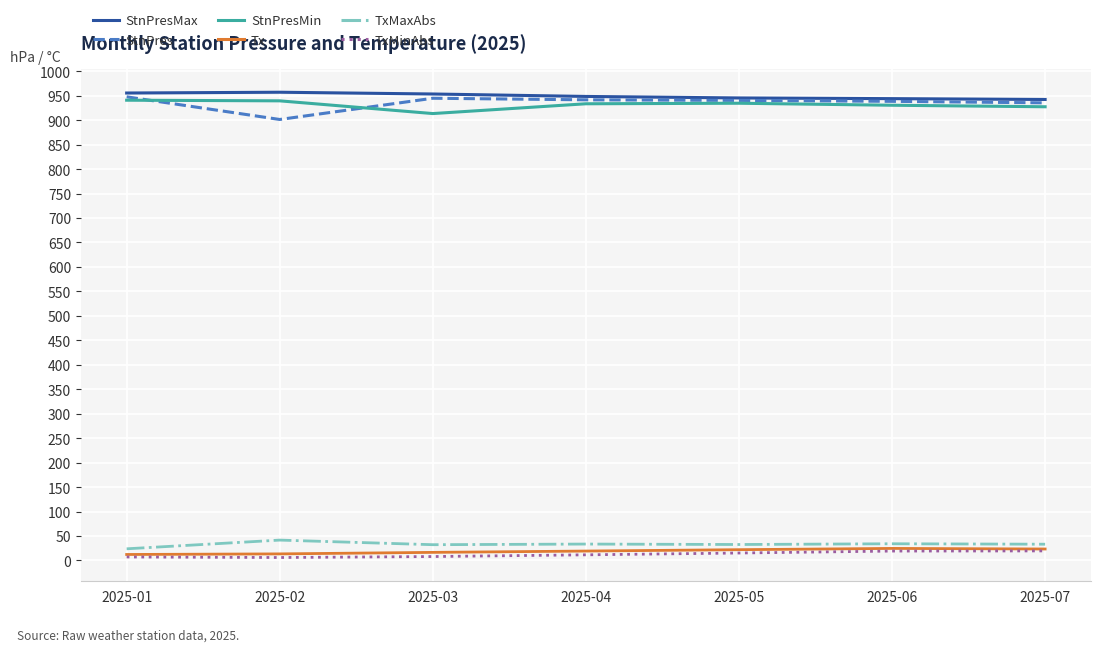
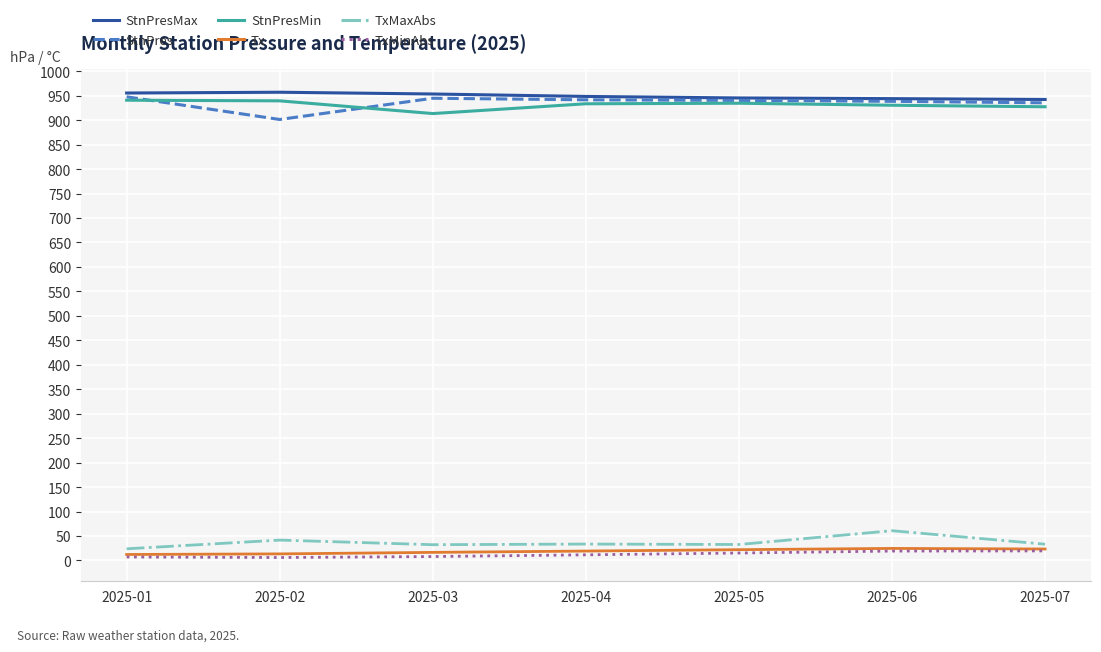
TxMaxAbs, 2025-06: 30 -> 60
